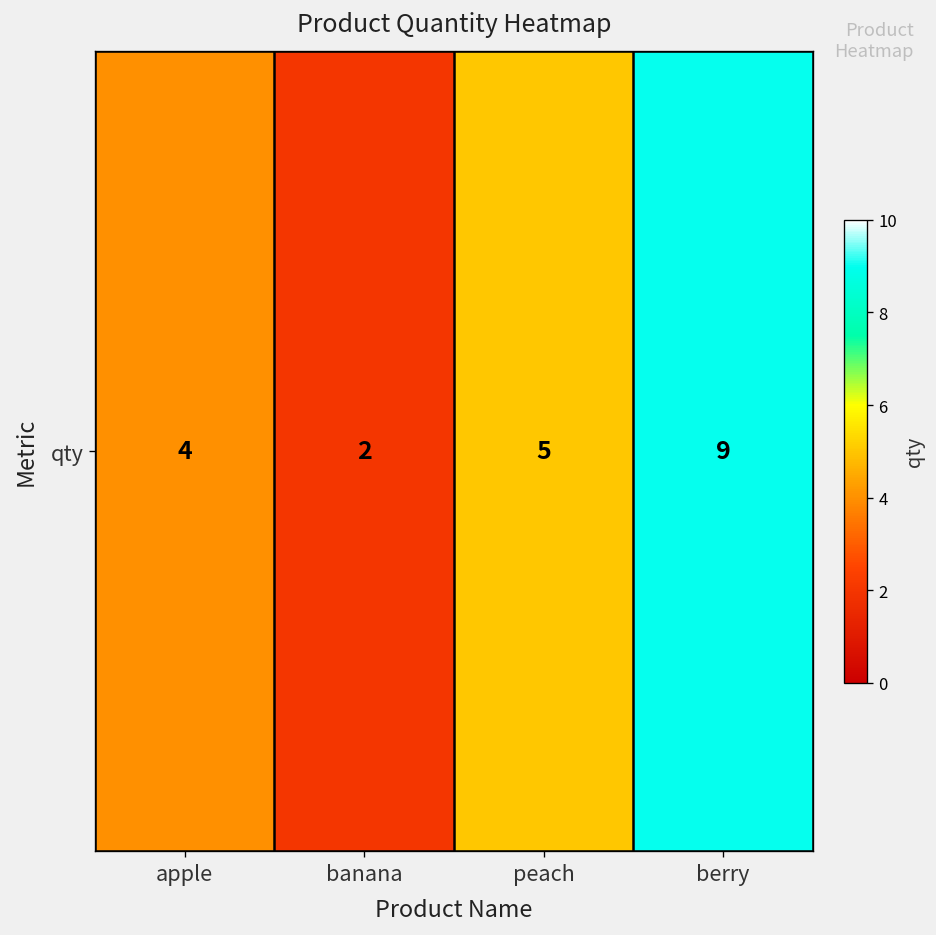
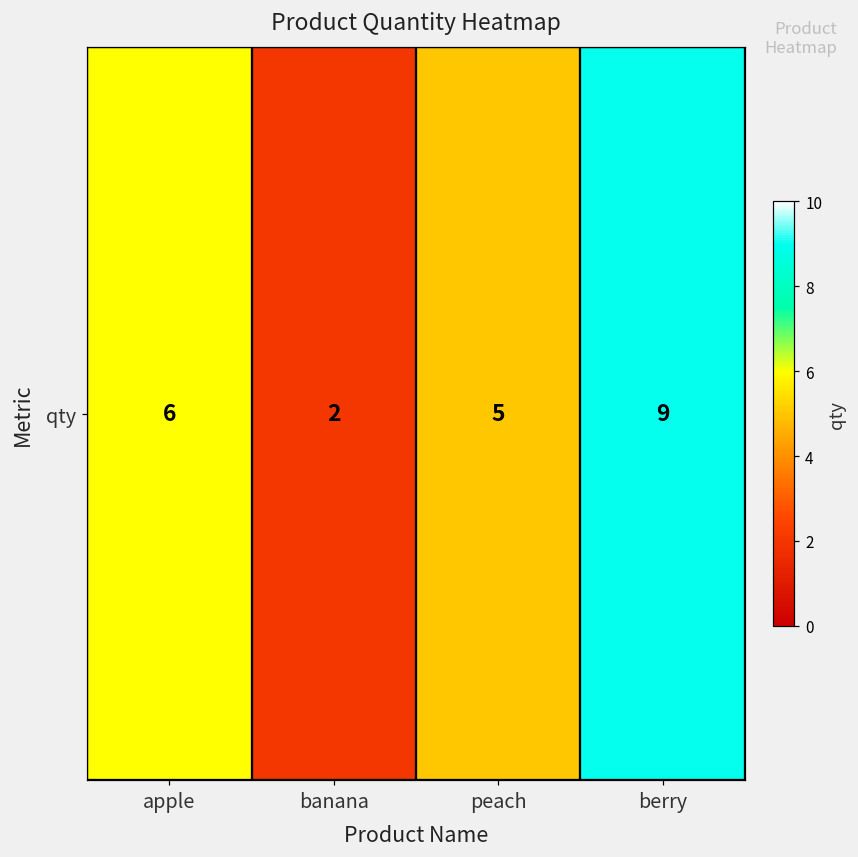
qty, apple: 4 -> 6
